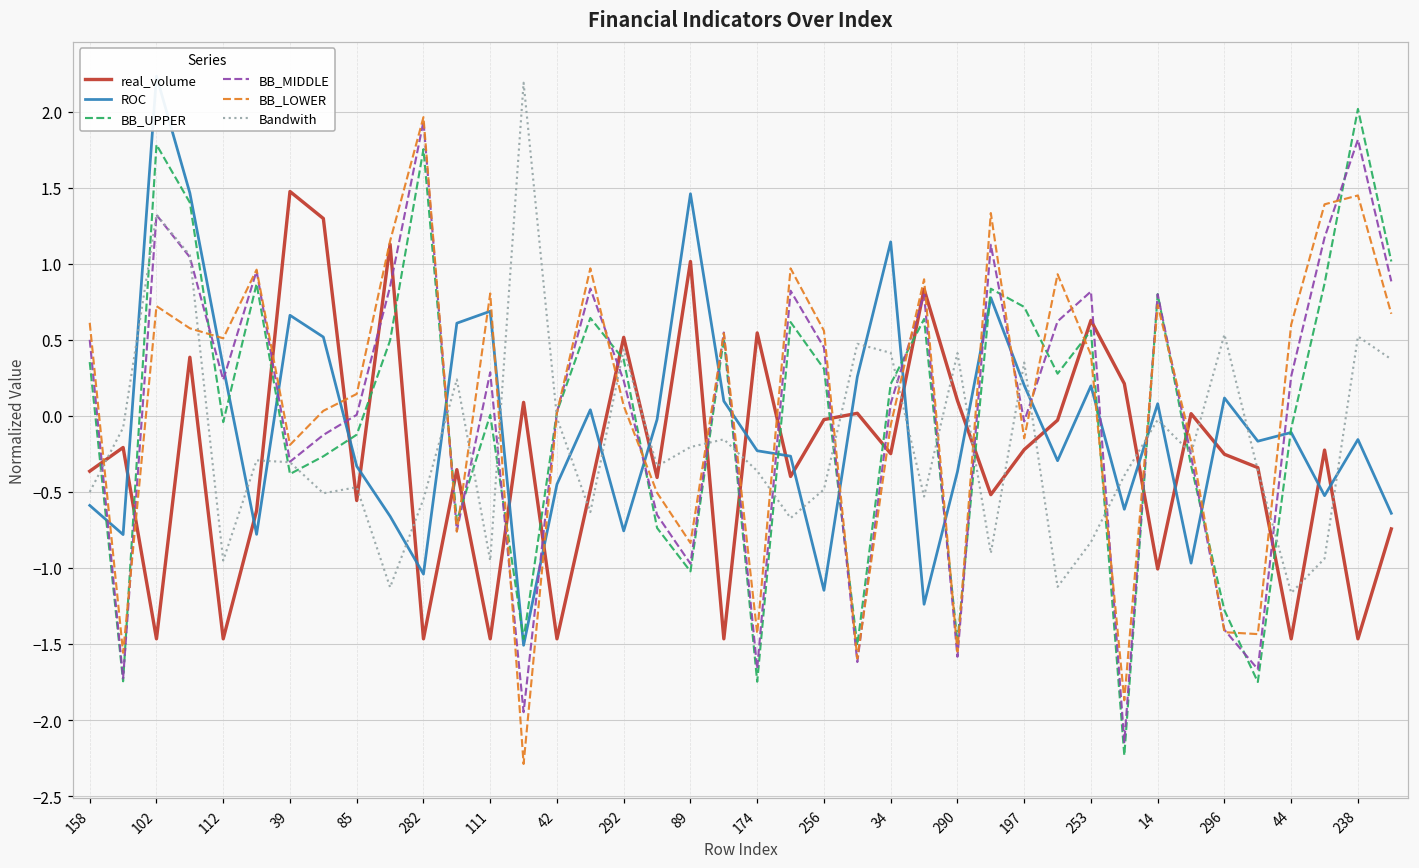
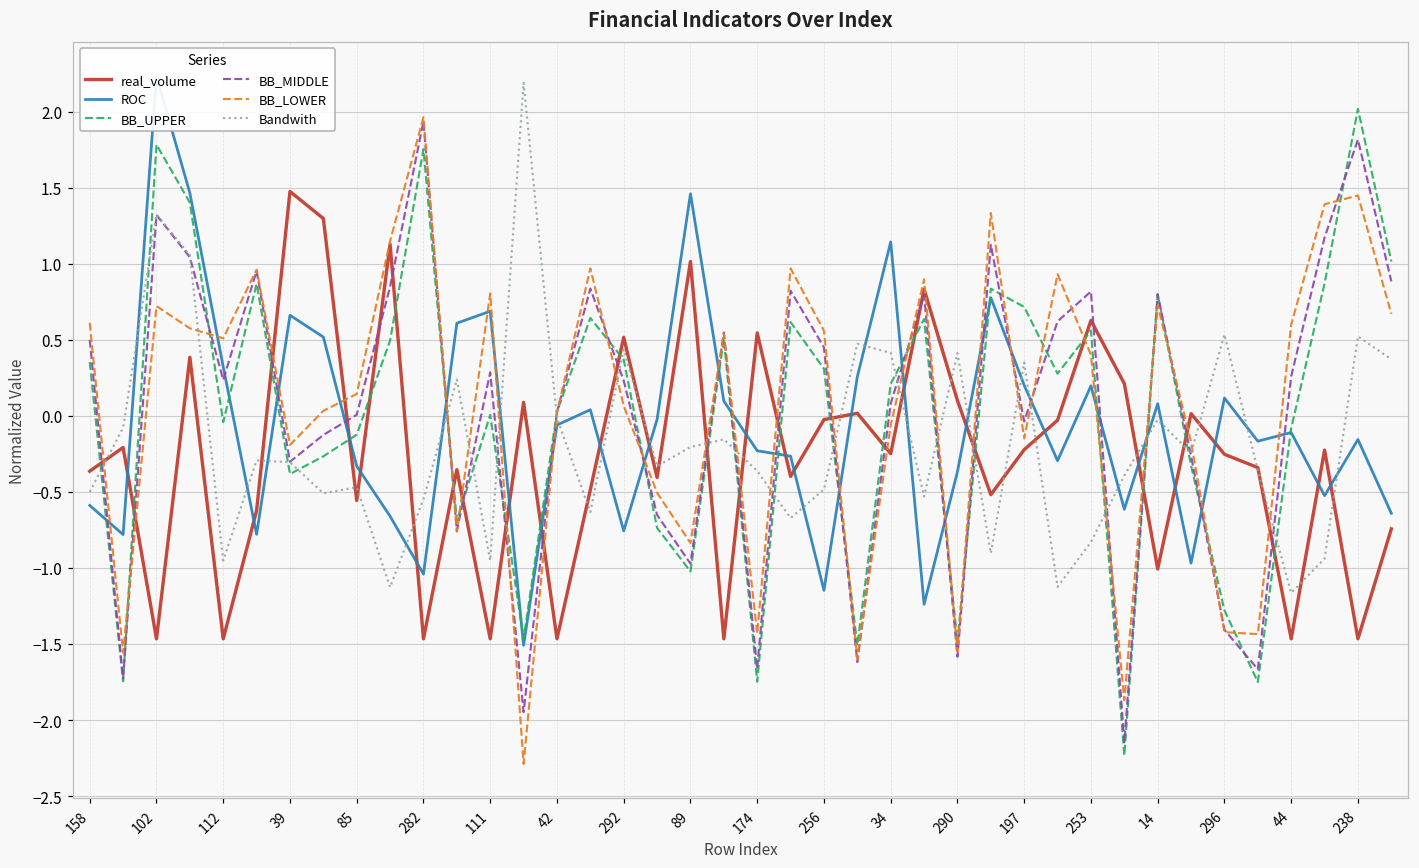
ROC, 42: -0.45 -> -0.06
